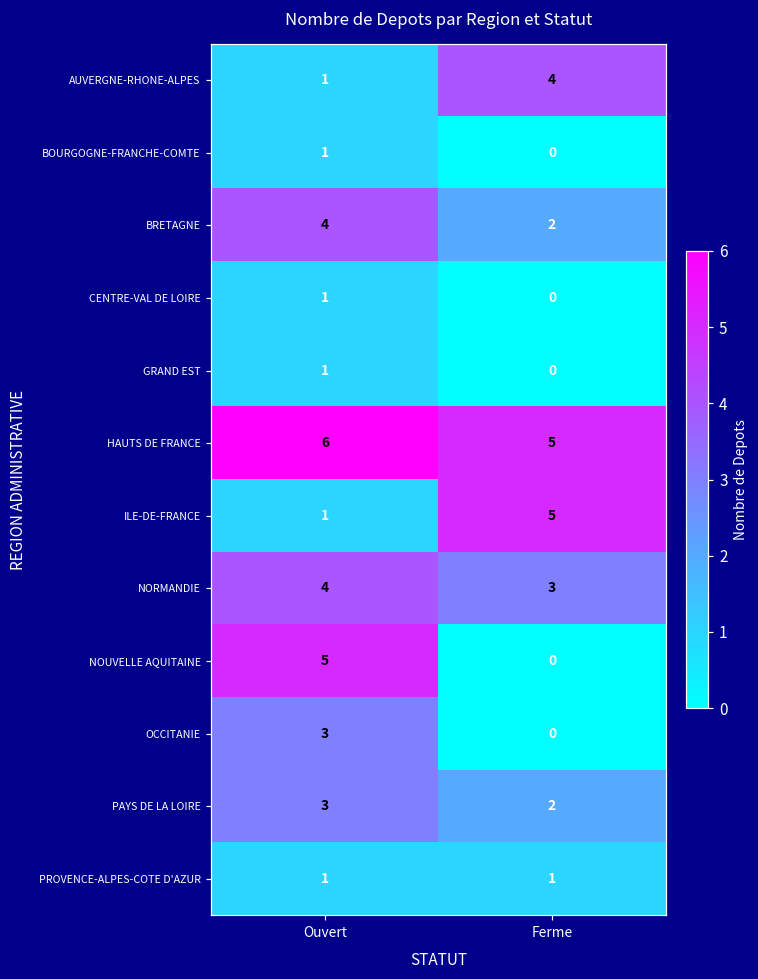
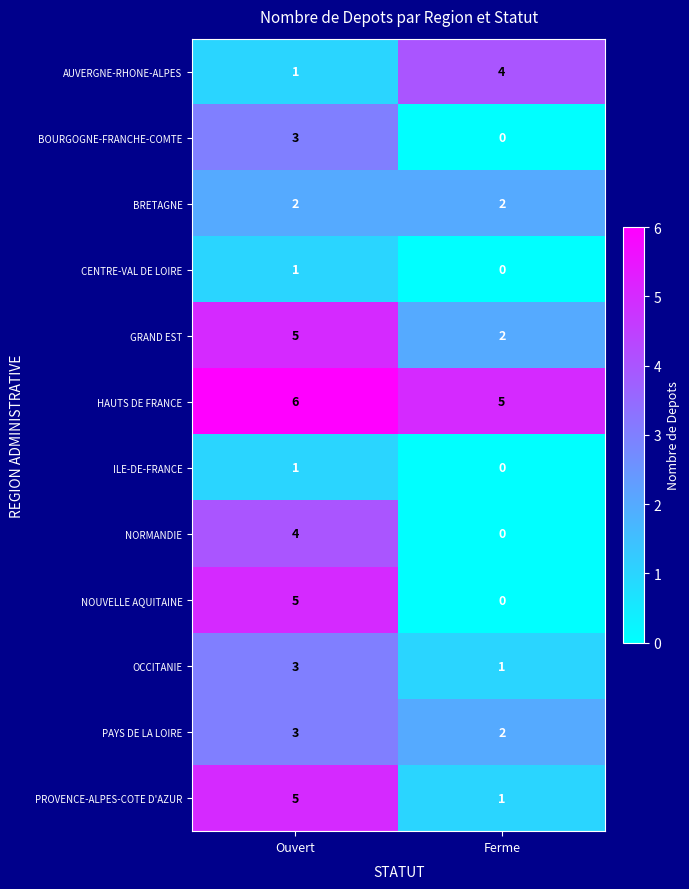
BOURGOGNE-FRANCHE-COMTE, Ouvert: 1 -> 3
BRETAGNE, Ouvert: 4 -> 2
GRAND EST, Ouvert: 1 -> 5
GRAND EST, Ferme: 0 -> 2
ILE-DE-FRANCE, Ferme: 5 -> 0
NORMANDIE, Ferme: 3 -> 0
OCCITANIE, Ferme: 0 -> 1
PROVENCE-ALPES-COTE D'AZUR, Ouvert: 1 -> 5
